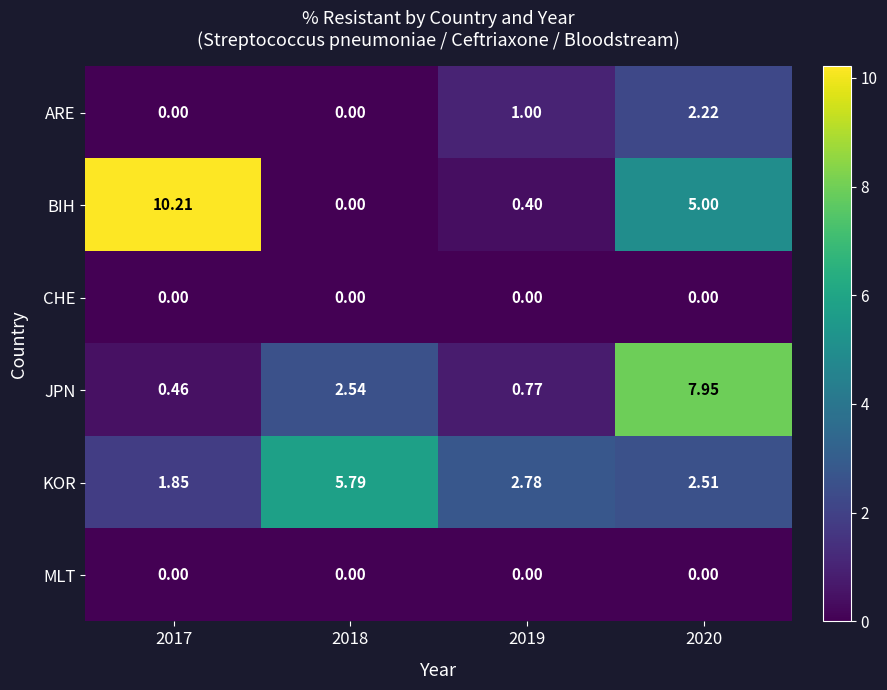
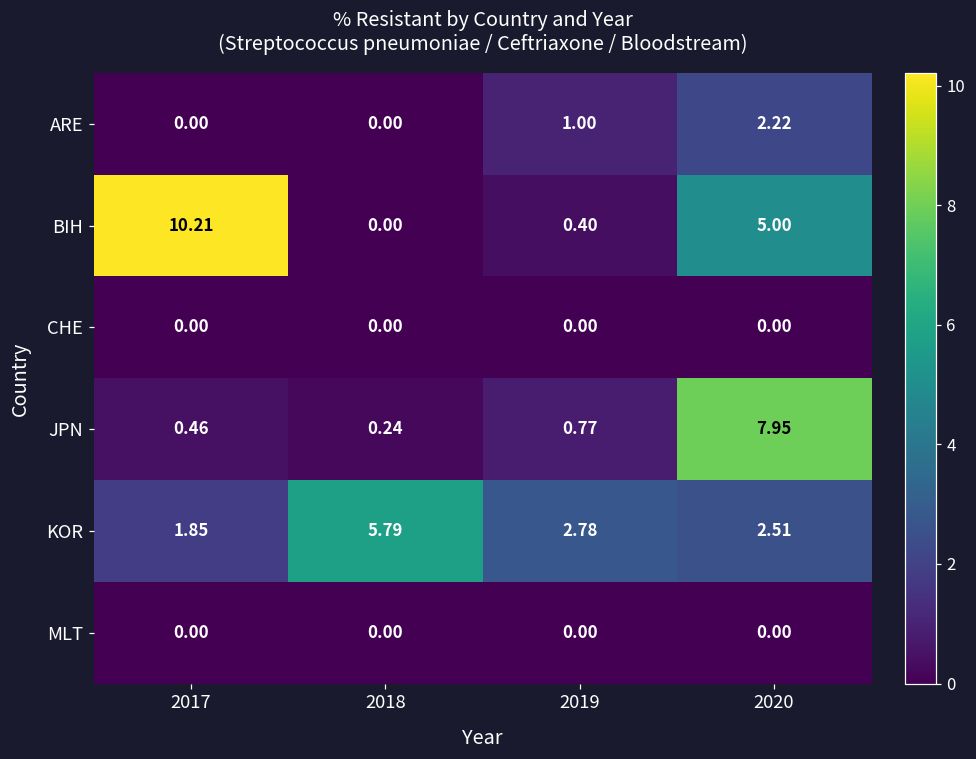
JPN, 2018: 2.54 -> 0.24
